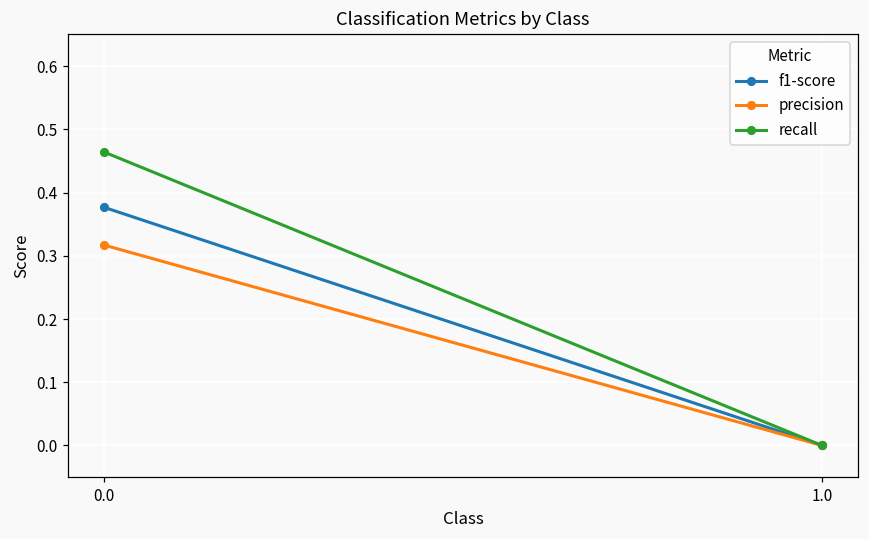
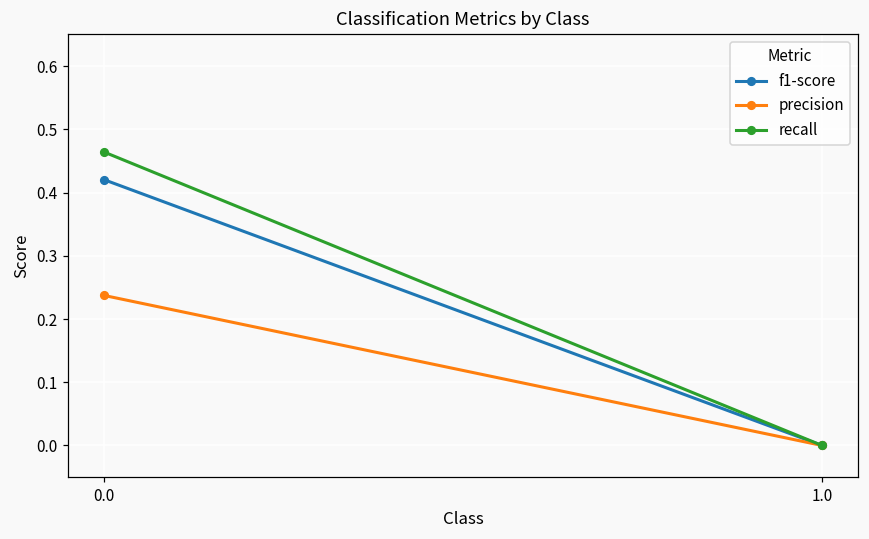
f1-score, 0.0: 0.38 -> 0.42
precision, 0.0: 0.32 -> 0.24
